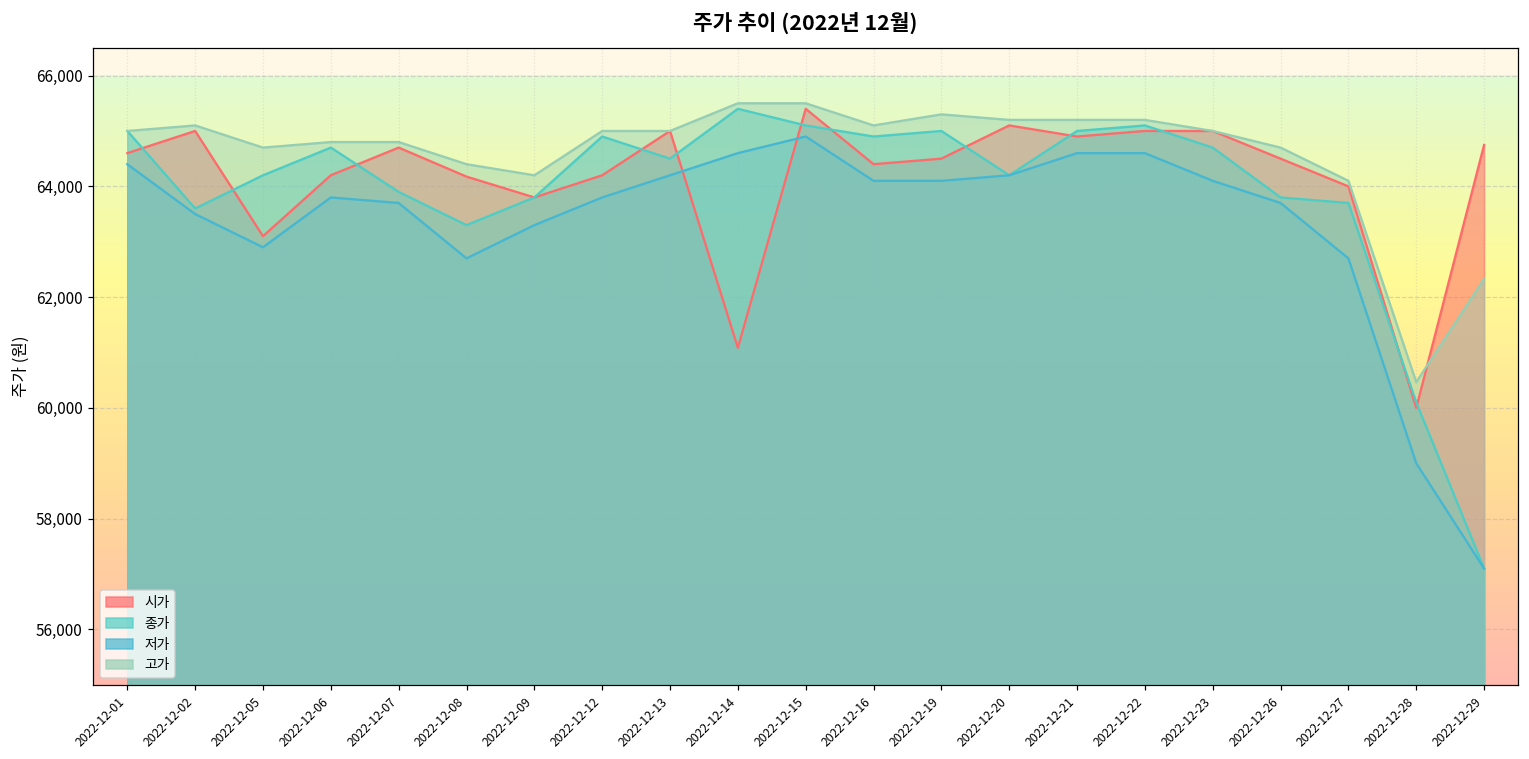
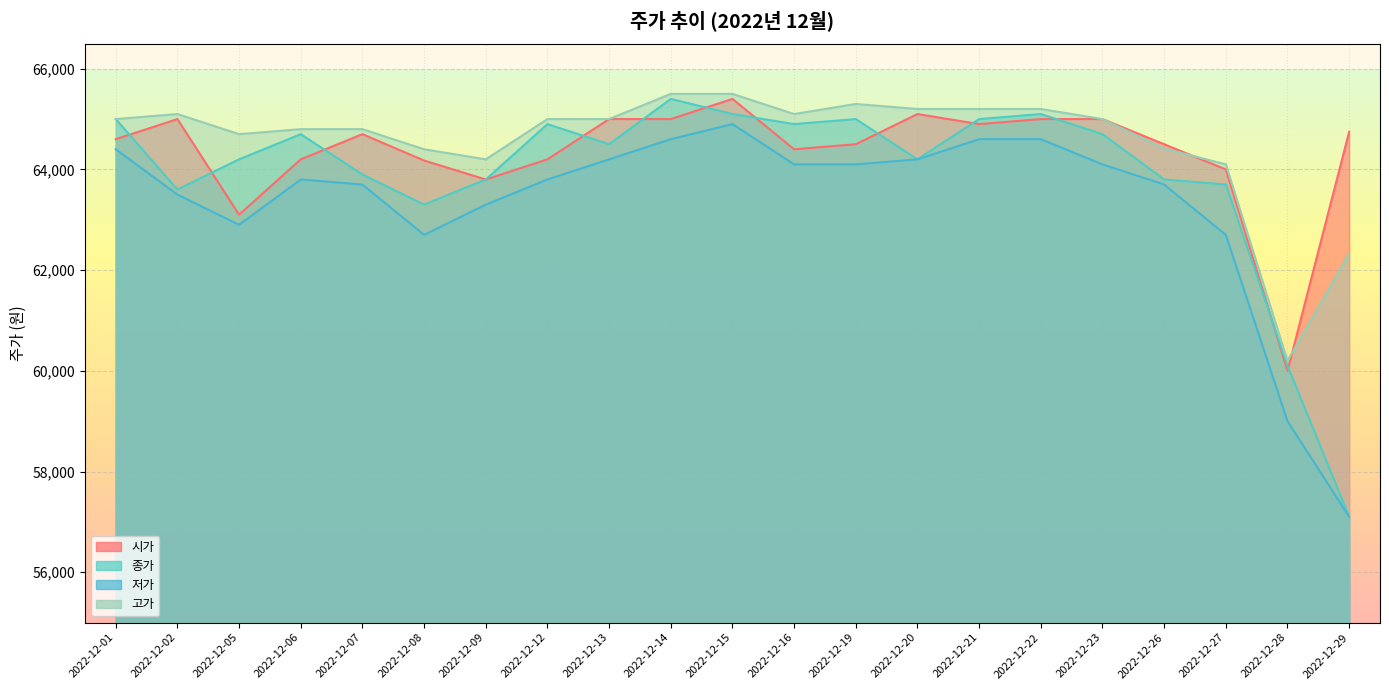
시가, 2022-12-14: 61,100 -> 65,000
고가, 2022-12-26: 64,700 -> 64,400
고가, 2022-12-28: 60,500 -> 60,200
